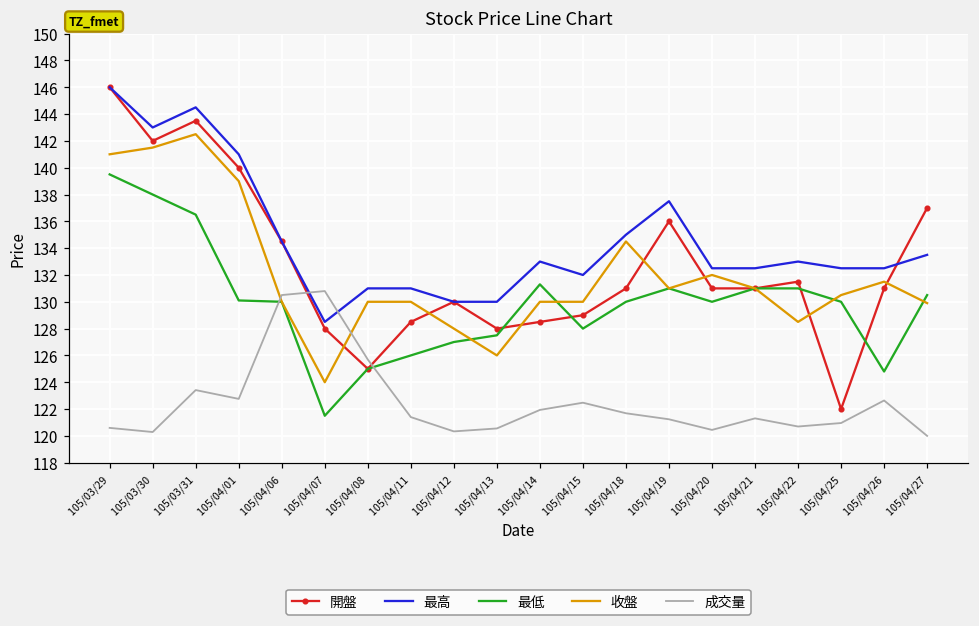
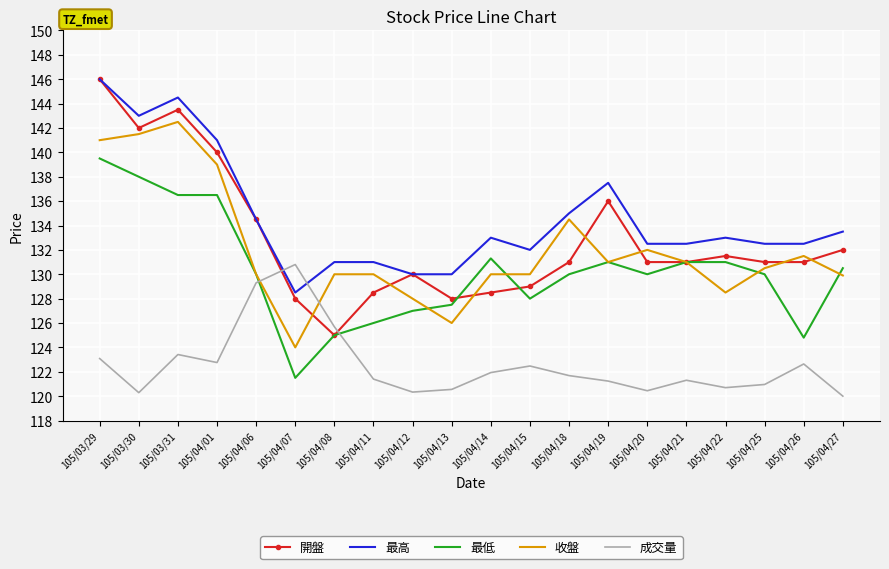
成交量, 105/03/29: 120.6 -> 123.1
最低, 105/04/01: 130.1 -> 136.5
成交量, 105/04/06: 130.5 -> 129.3
開盤, 105/04/25: 122 -> 131
開盤, 105/04/27: 137 -> 132
